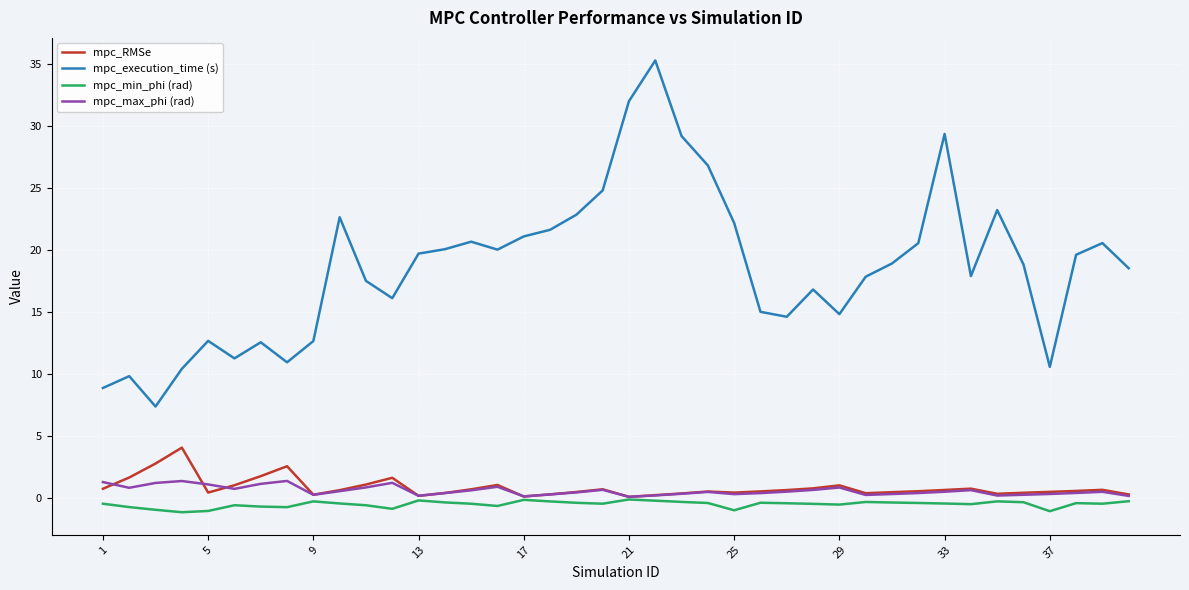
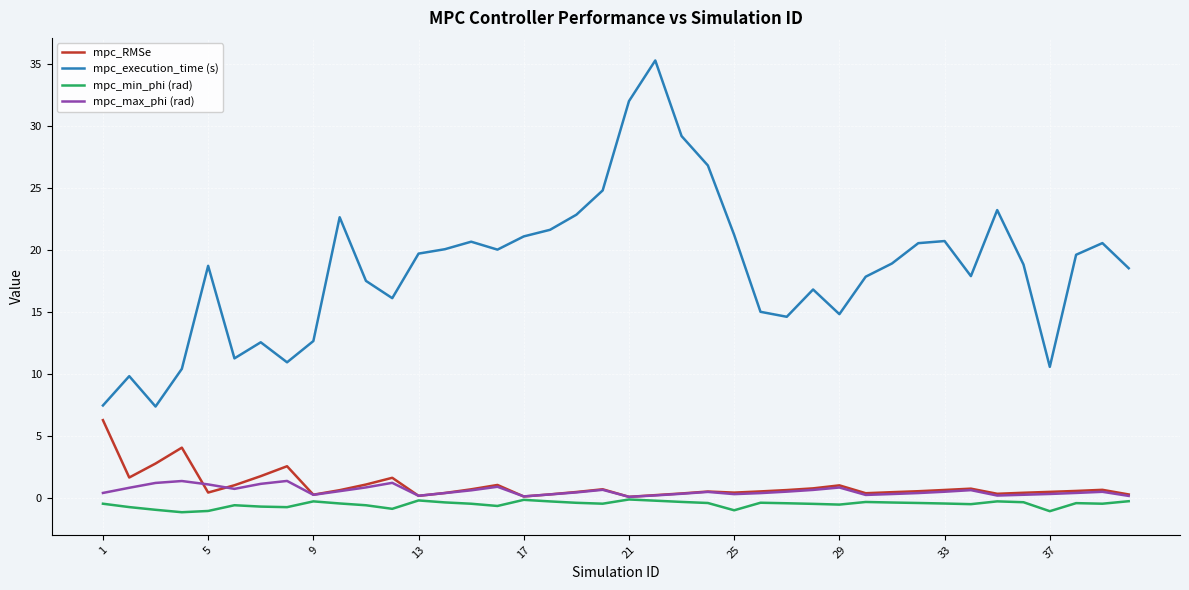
mpc_RMSe, 1: 0.8 -> 6.3
mpc_execution_time (s), 1: 8.9 -> 7.5
mpc_max_phi (rad), 1: 1.3 -> 0.4
mpc_execution_time (s), 5: 12.7 -> 18.8
mpc_execution_time (s), 25: 22.2 -> 21.2
mpc_execution_time (s), 33: 29.4 -> 20.7
